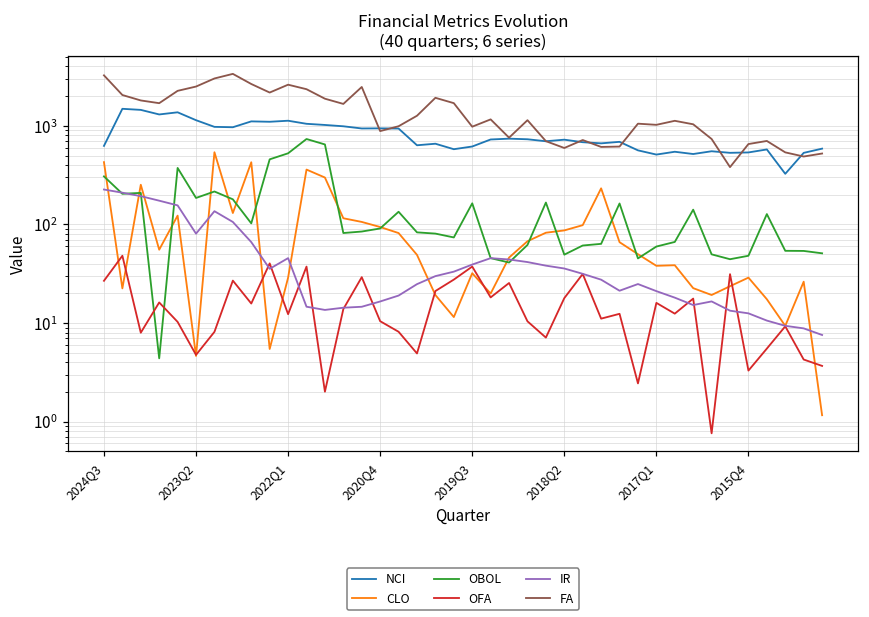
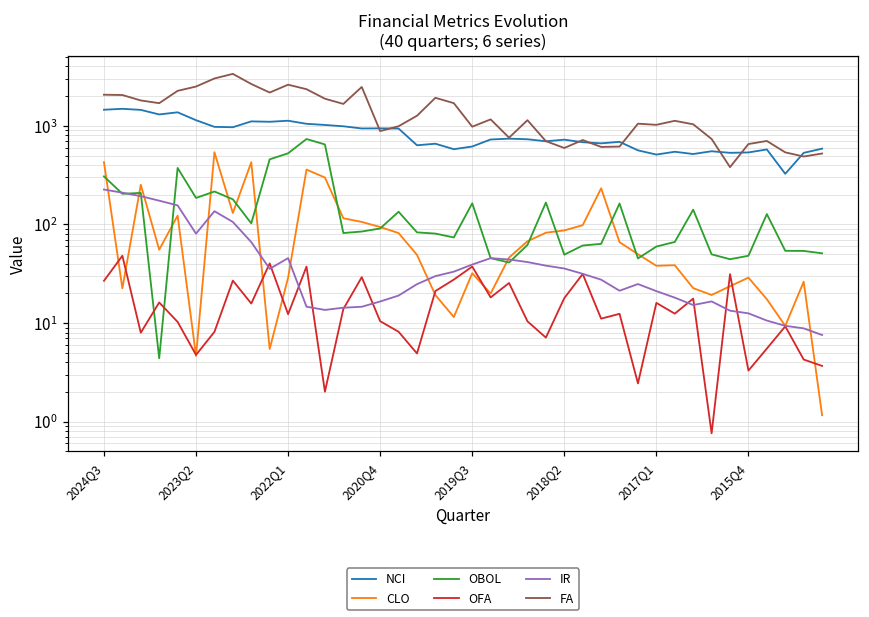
NCI, 2024Q3: 600 -> 1500
FA, 2024Q3: 3300 -> 2100
